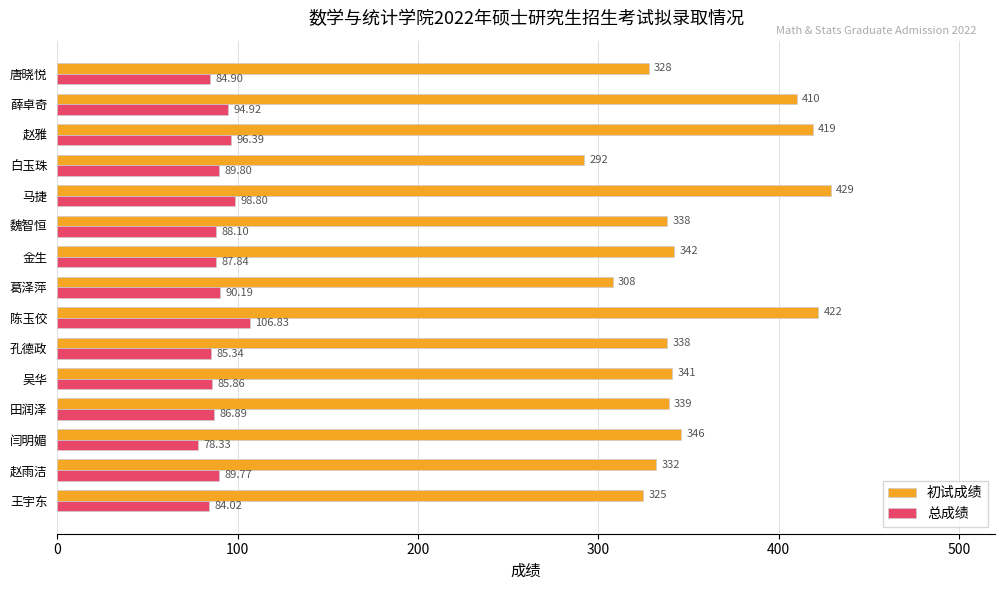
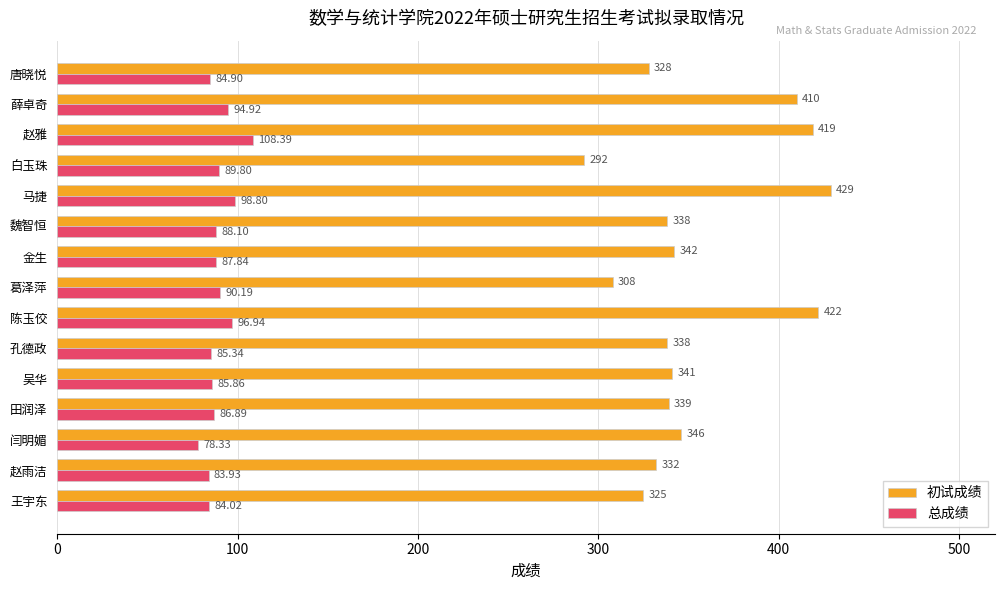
总成绩, 赵雅: 96.39 -> 108.39
总成绩, 陈玉佼: 106.83 -> 96.94
总成绩, 赵雨洁: 89.77 -> 83.93
